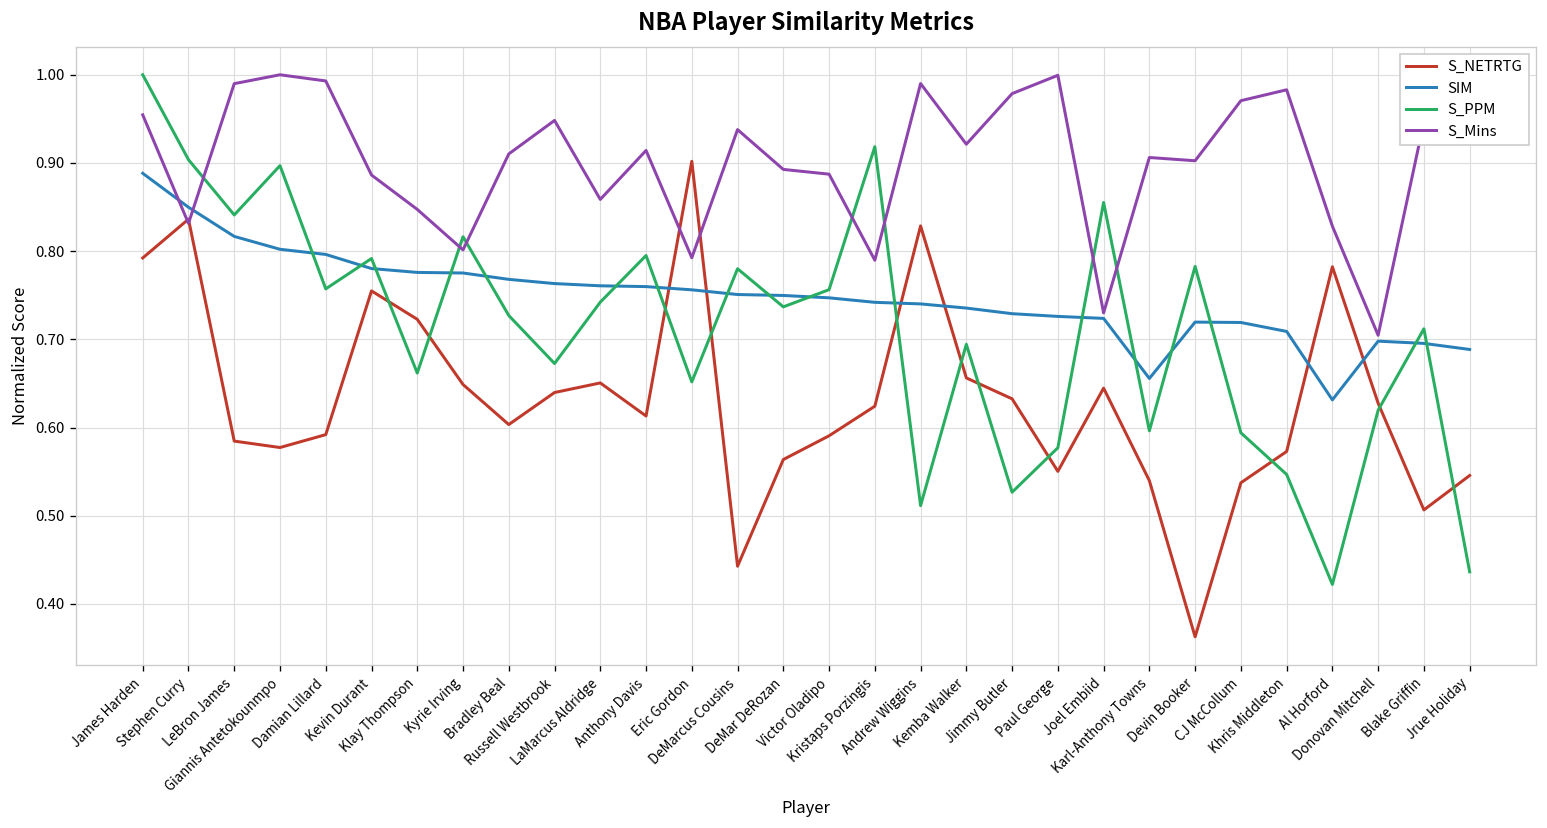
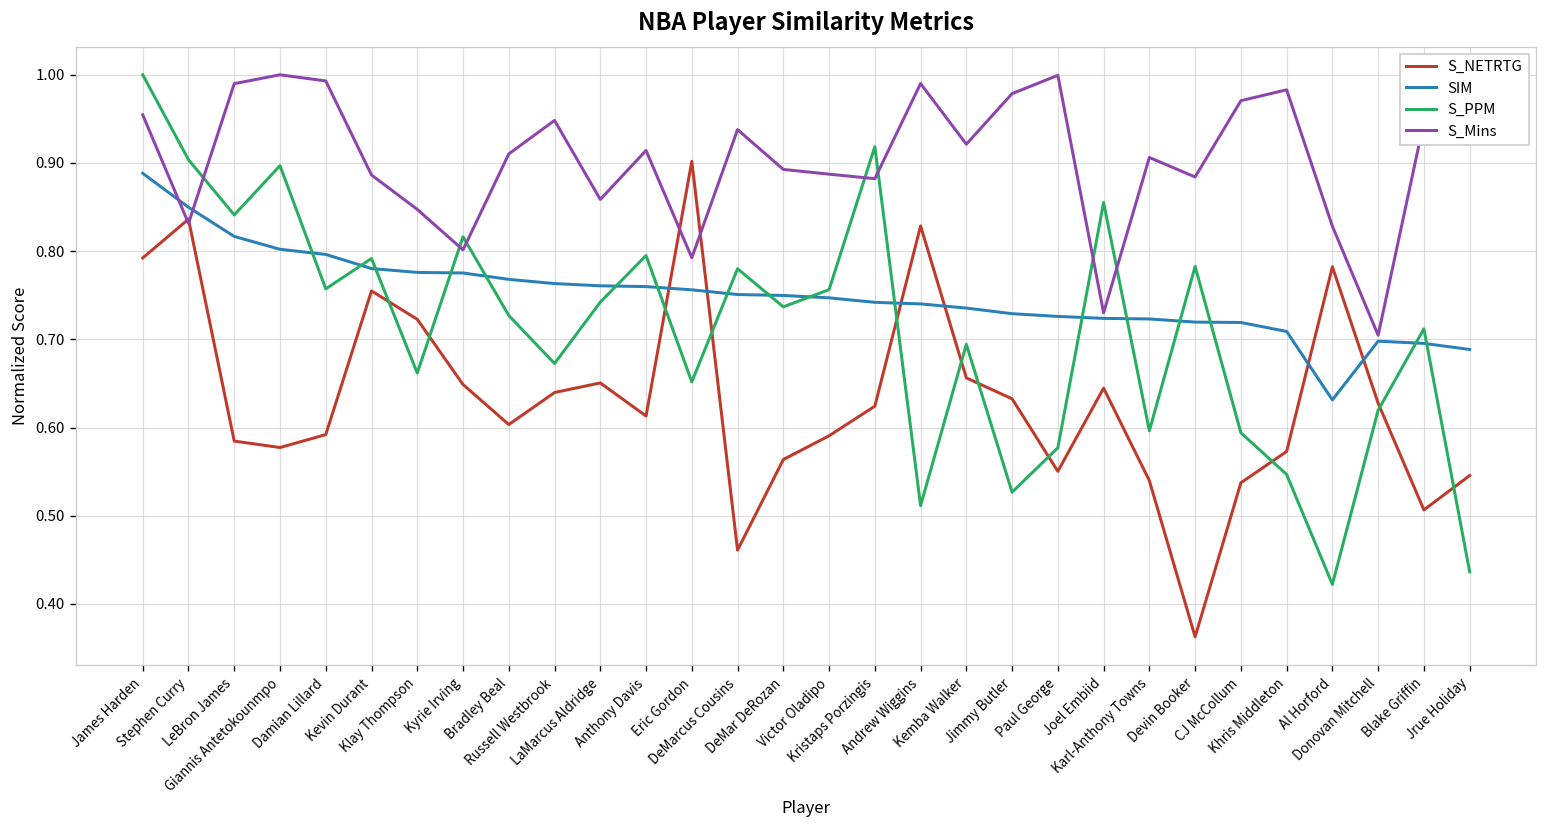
S_NETRTG, DeMarcus Cousins: 0.44 -> 0.46
S_Mins, Kristaps Porzingis: 0.79 -> 0.88
SIM, Karl-Anthony Towns: 0.66 -> 0.72
S_Mins, Devin Booker: 0.90 -> 0.88
